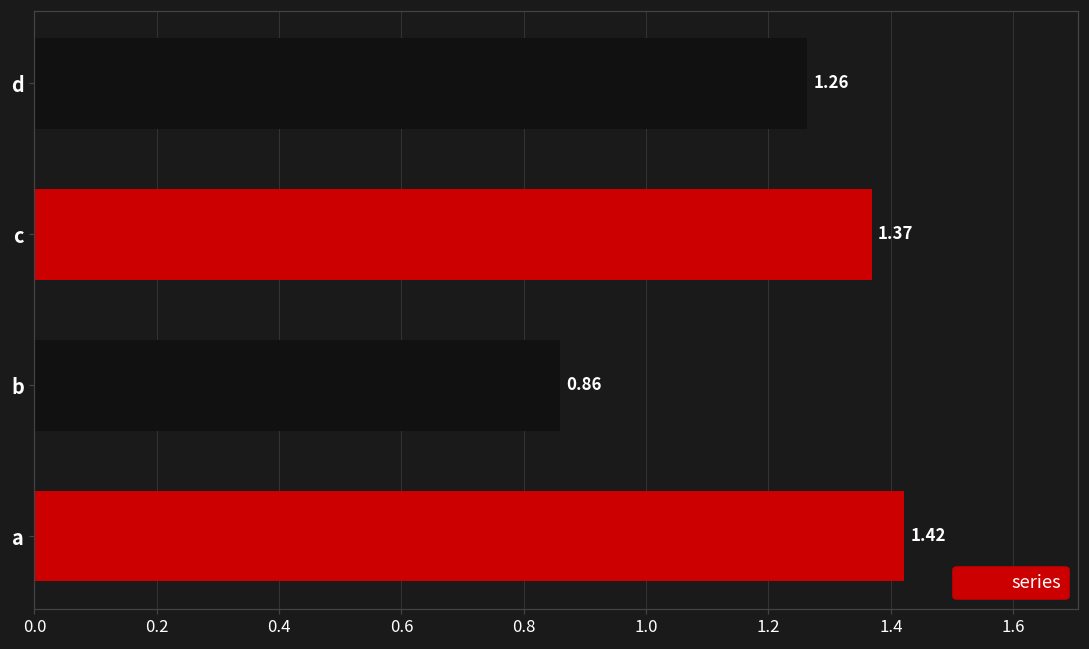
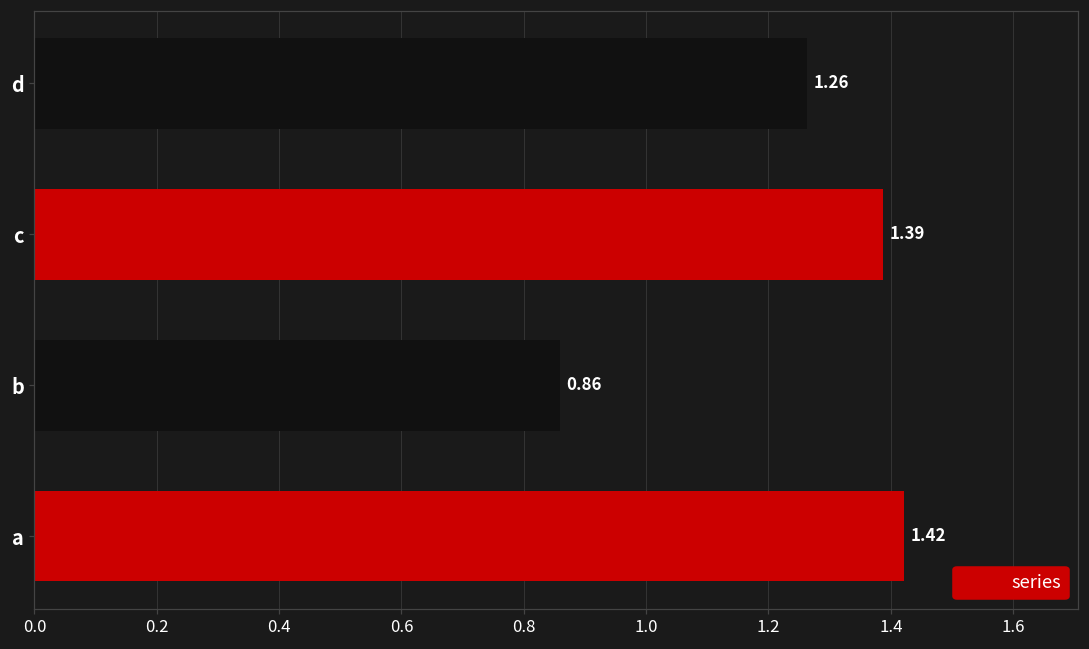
c: 1.37 -> 1.39
